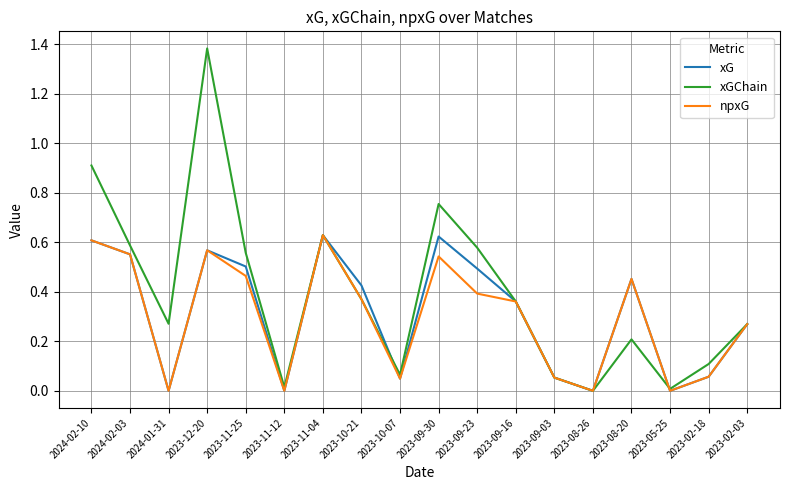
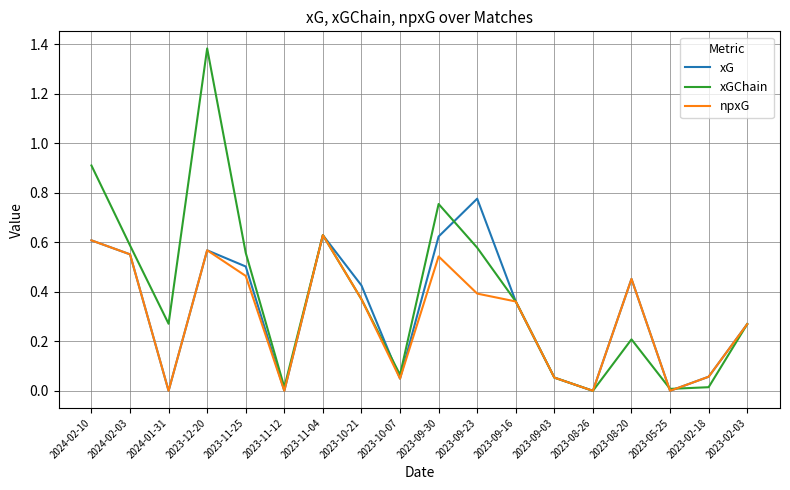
xG, 2023-09-23: 0.49 -> 0.78
xGChain, 2023-02-18: 0.11 -> 0.01
